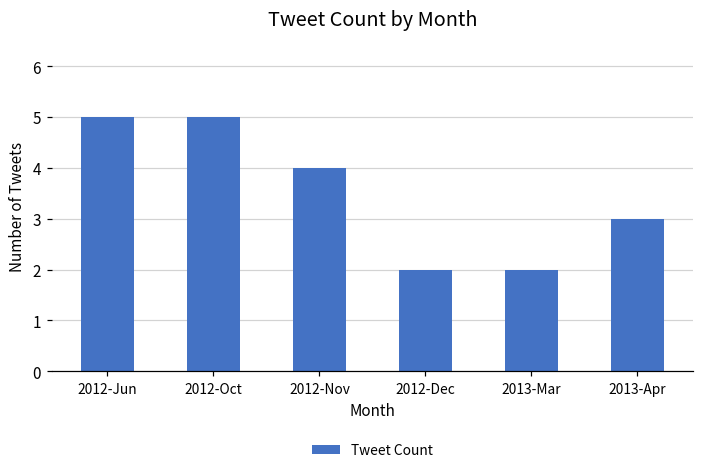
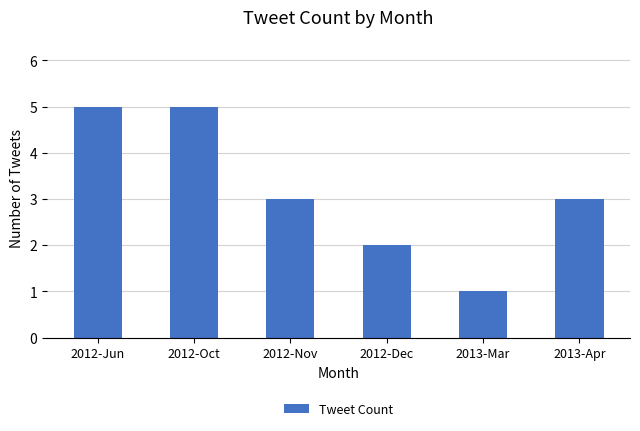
2012-Nov: 4 -> 3
2013-Mar: 2 -> 1
